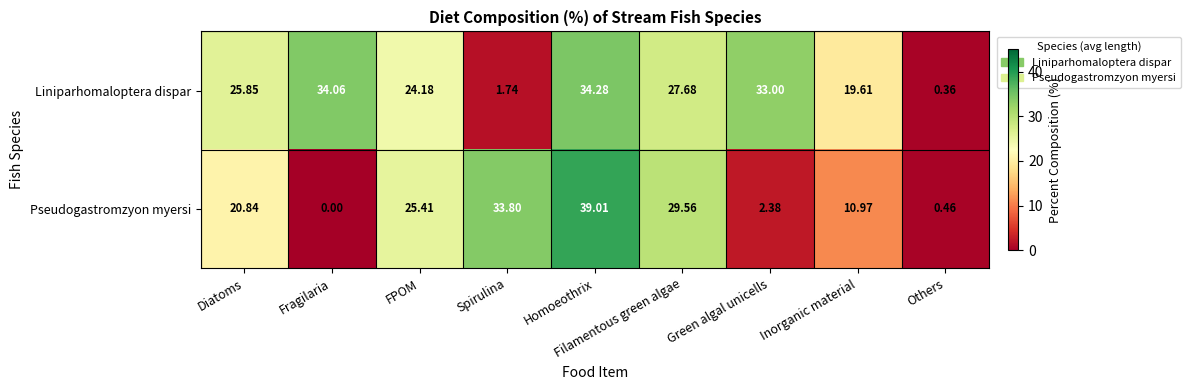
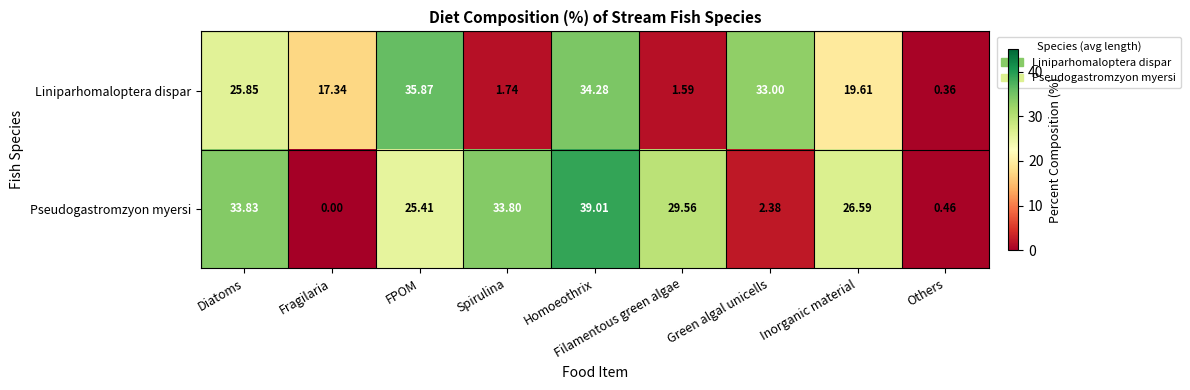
Liniparhomaloptera dispar, Fragilaria: 34.06 -> 17.34
Liniparhomaloptera dispar, FPOM: 24.18 -> 35.87
Liniparhomaloptera dispar, Filamentous green algae: 27.68 -> 1.59
Pseudogastromzyon myersi, Diatoms: 20.84 -> 33.83
Pseudogastromzyon myersi, Inorganic material: 10.97 -> 26.59
